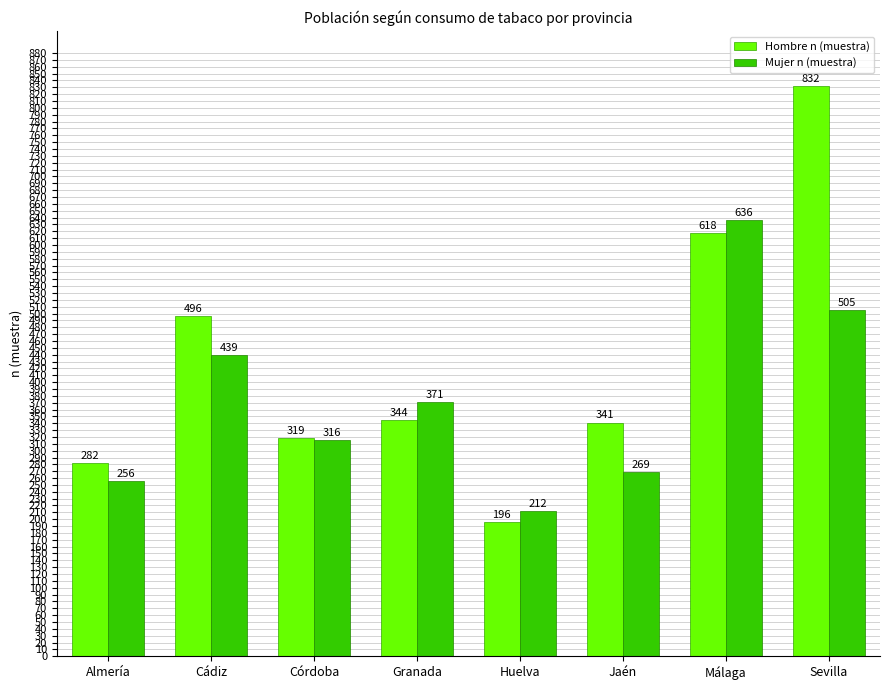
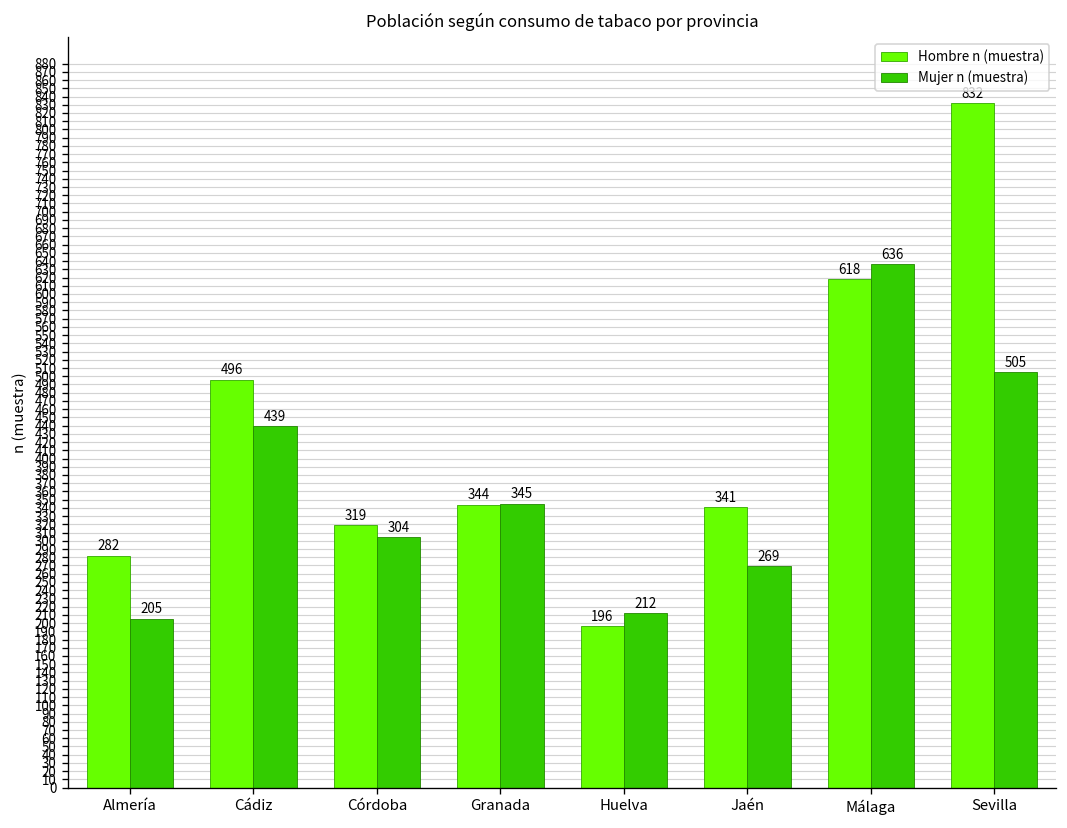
Mujer n (muestra), Almería: 256 -> 205
Mujer n (muestra), Córdoba: 316 -> 304
Mujer n (muestra), Granada: 371 -> 345
